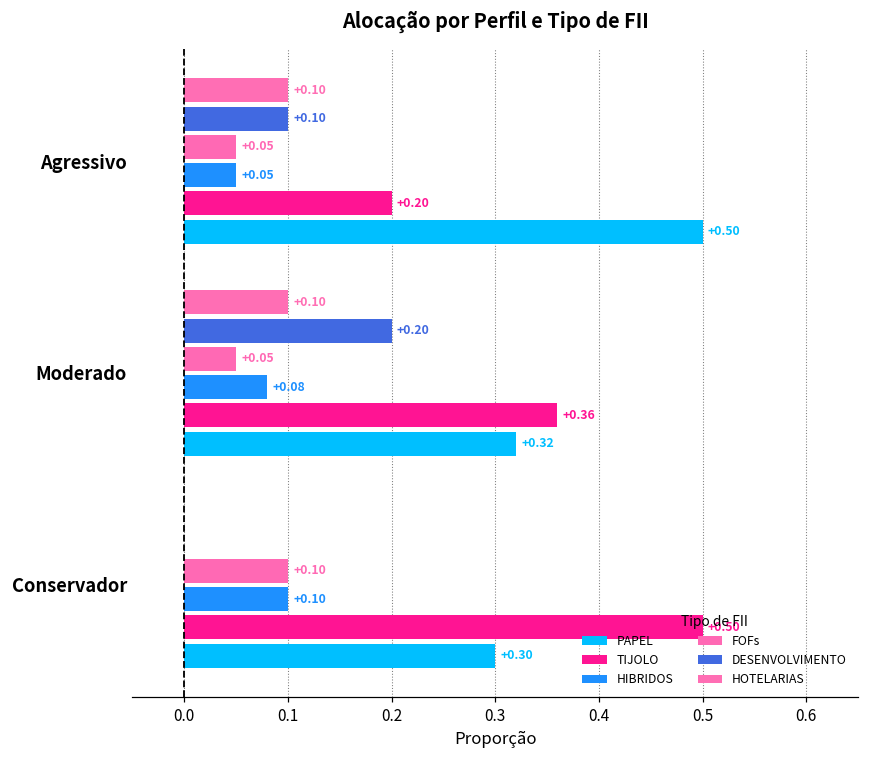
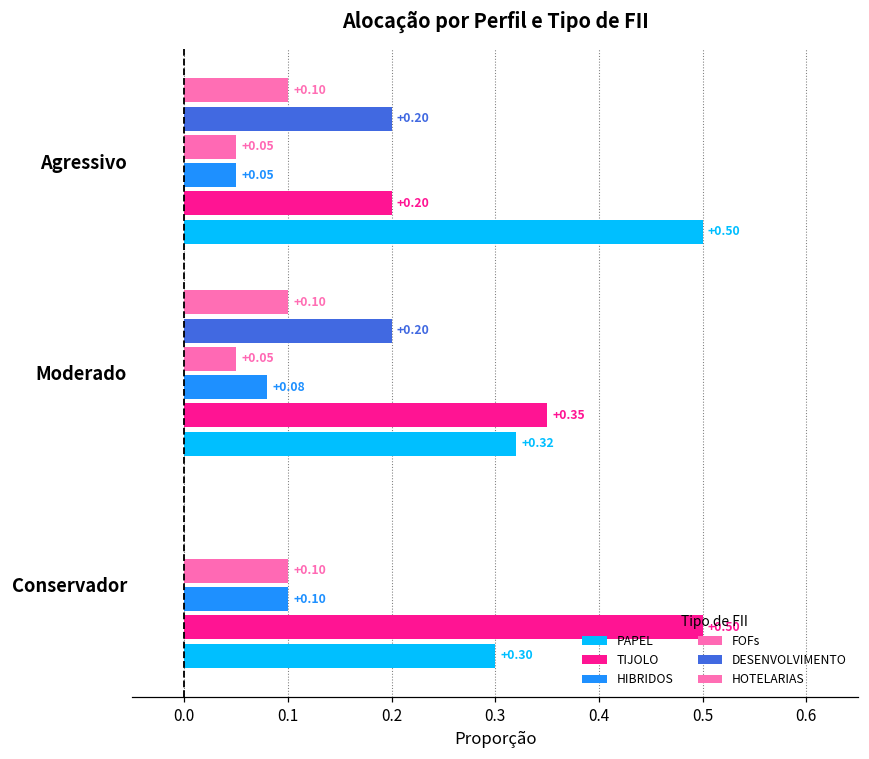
DESENVOLVIMENTO, Agressivo: +0.10 -> +0.20
TIJOLO, Moderado: +0.36 -> +0.35
